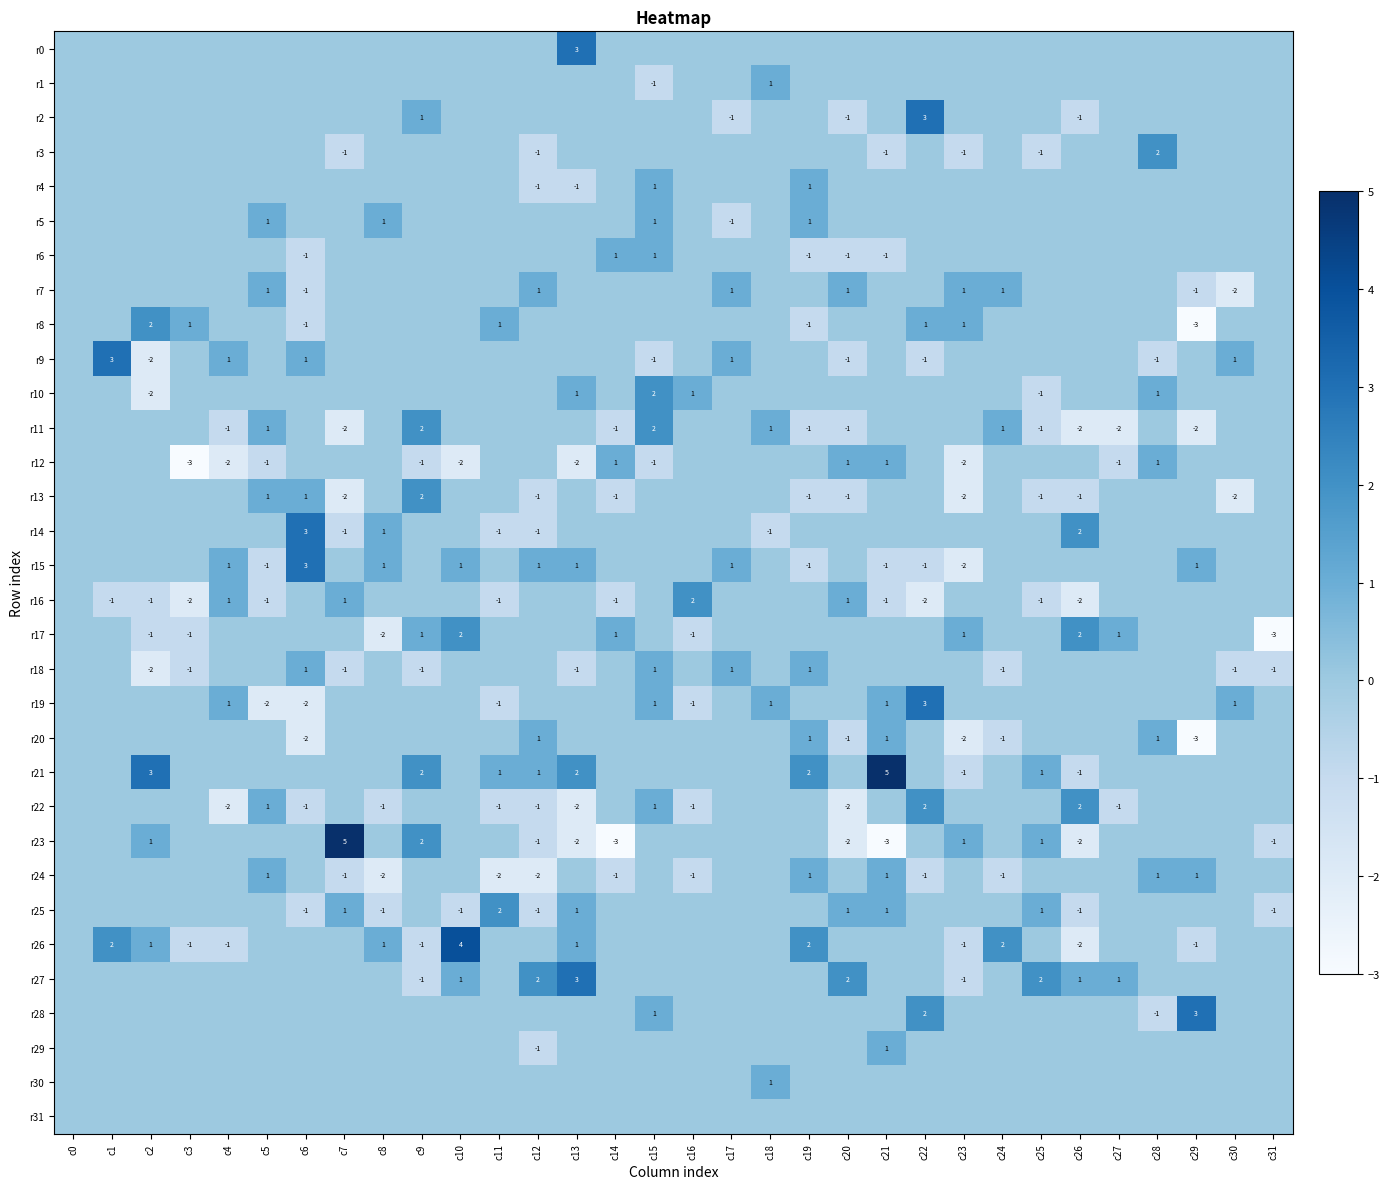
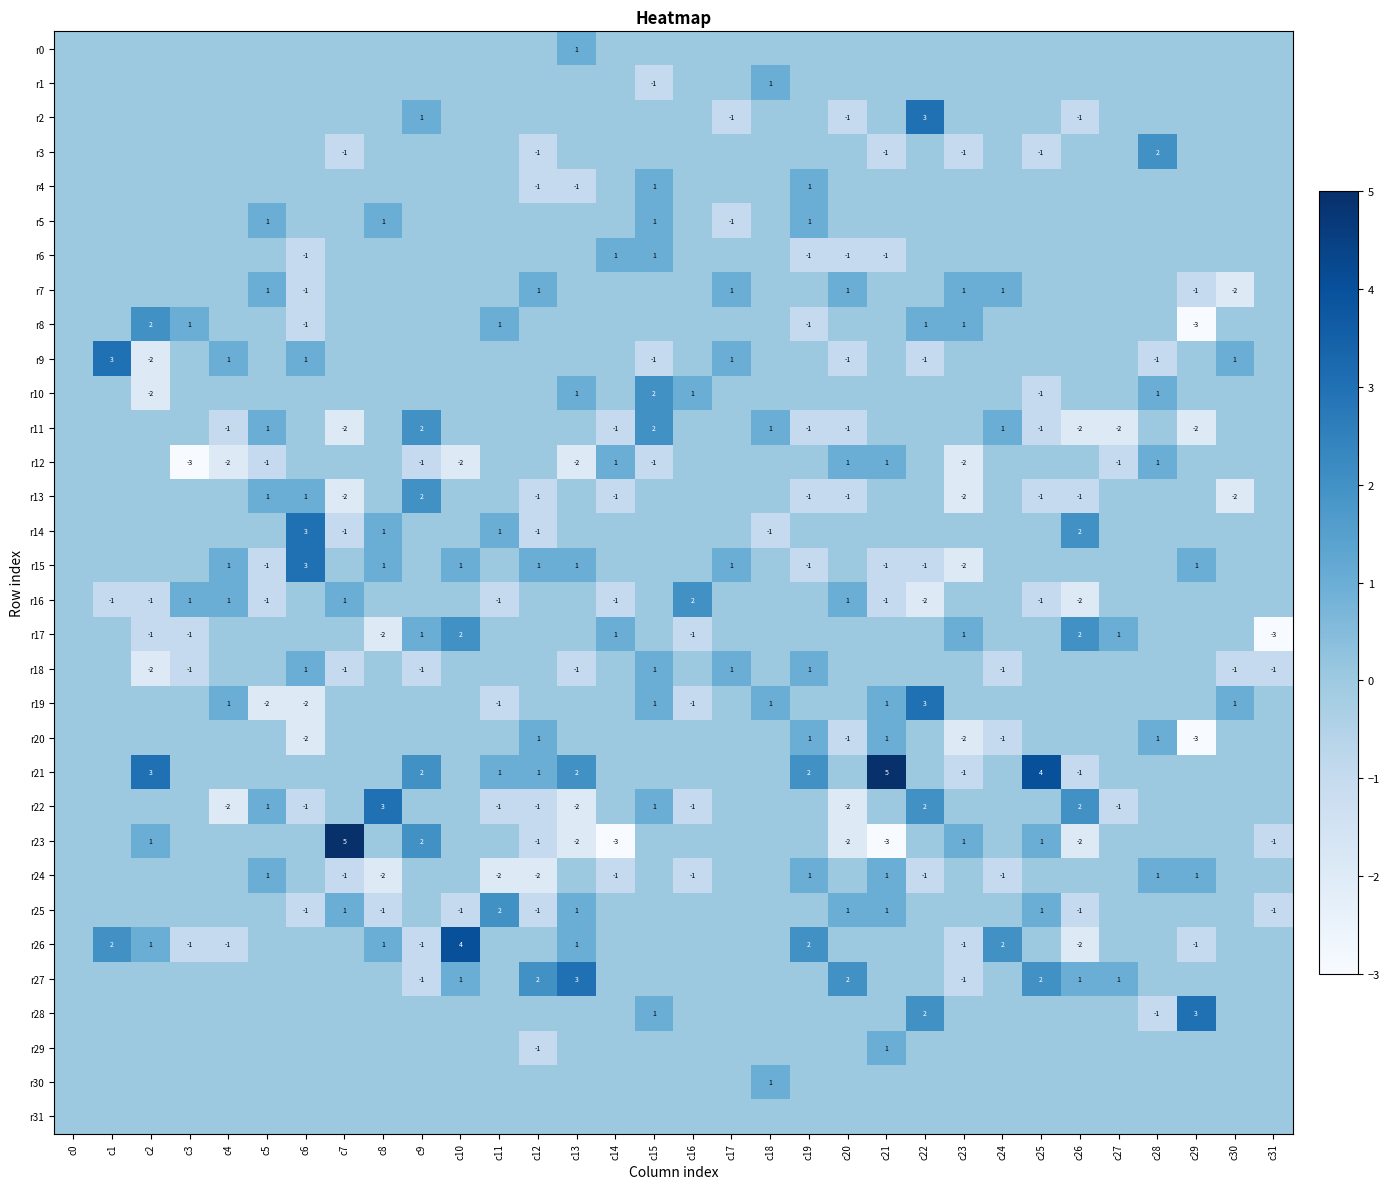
r0, c13: 3 -> 1
r14, c11: -1 -> 1
r16, c3: -2 -> 1
r21, c25: 1 -> 4
r22, c8: -1 -> 3
